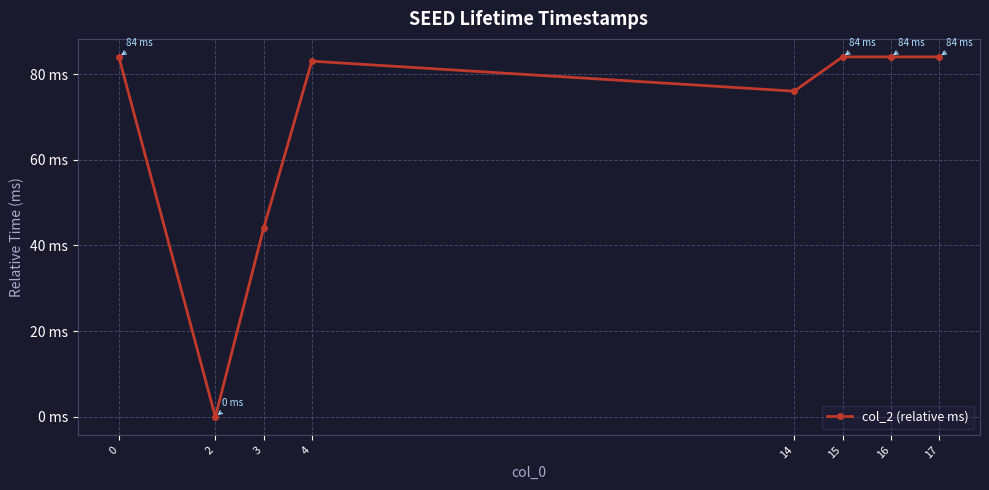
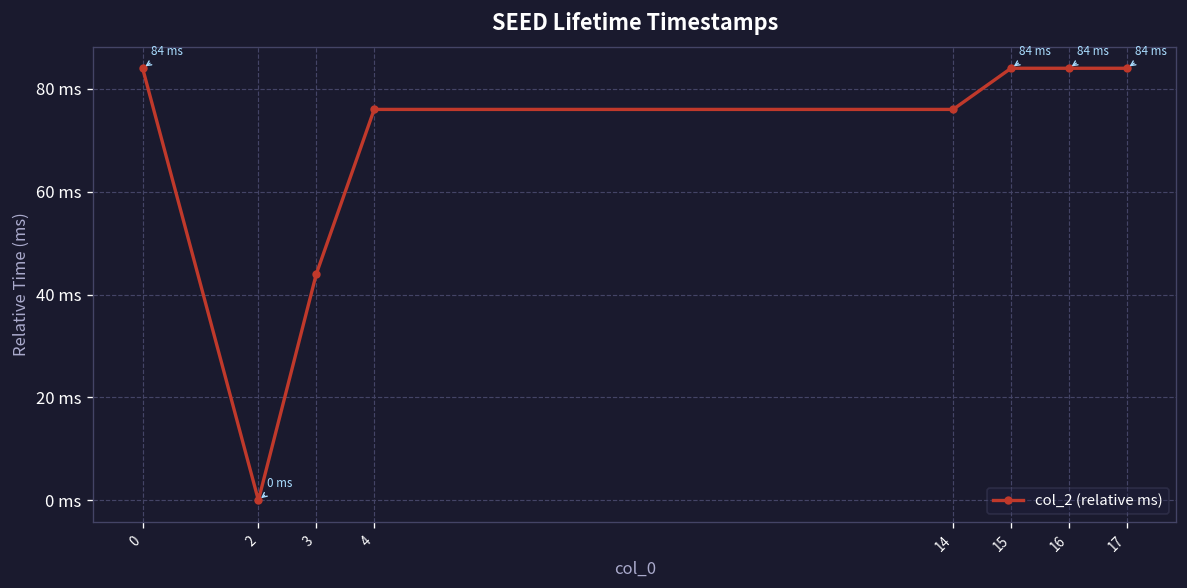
4: 83 ms -> 76 ms
